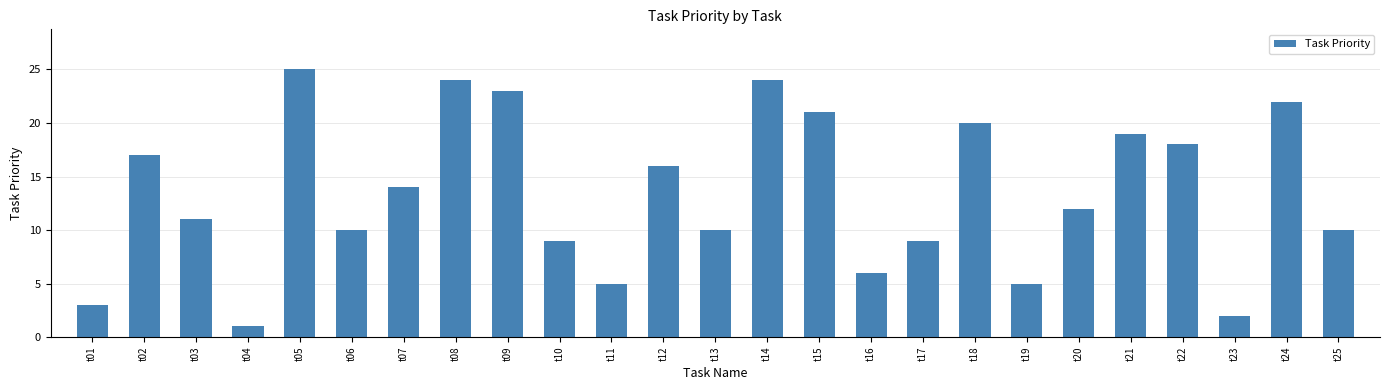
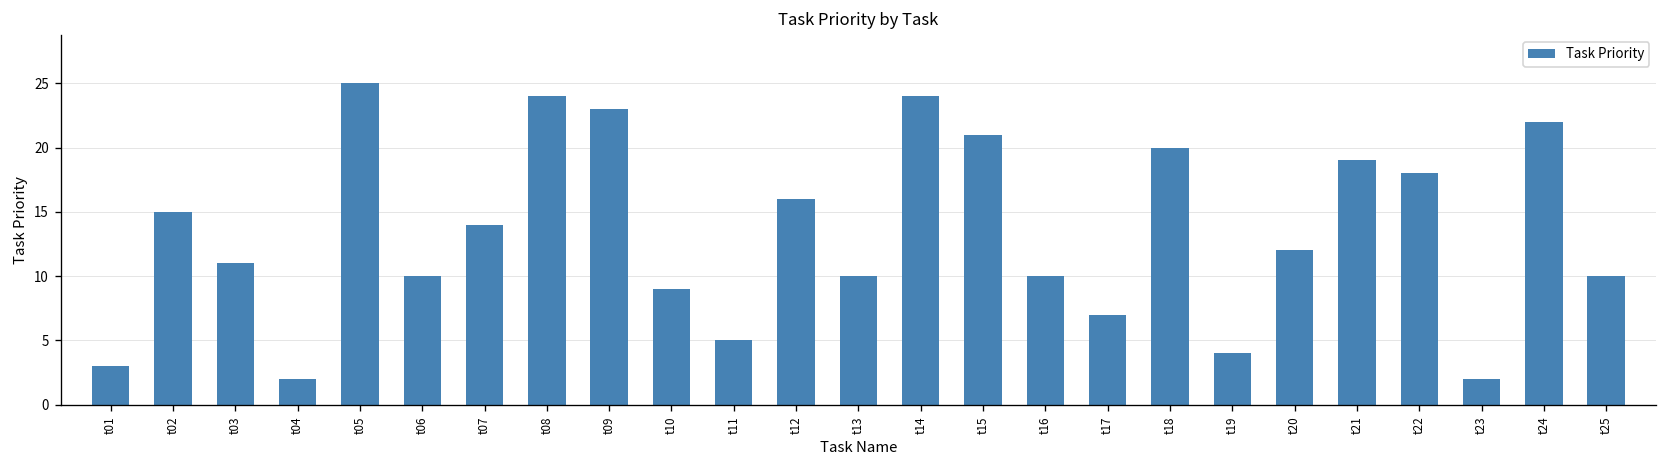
t02: 17 -> 15
t04: 1 -> 2
t16: 6 -> 10
t17: 9 -> 7
t19: 5 -> 4
